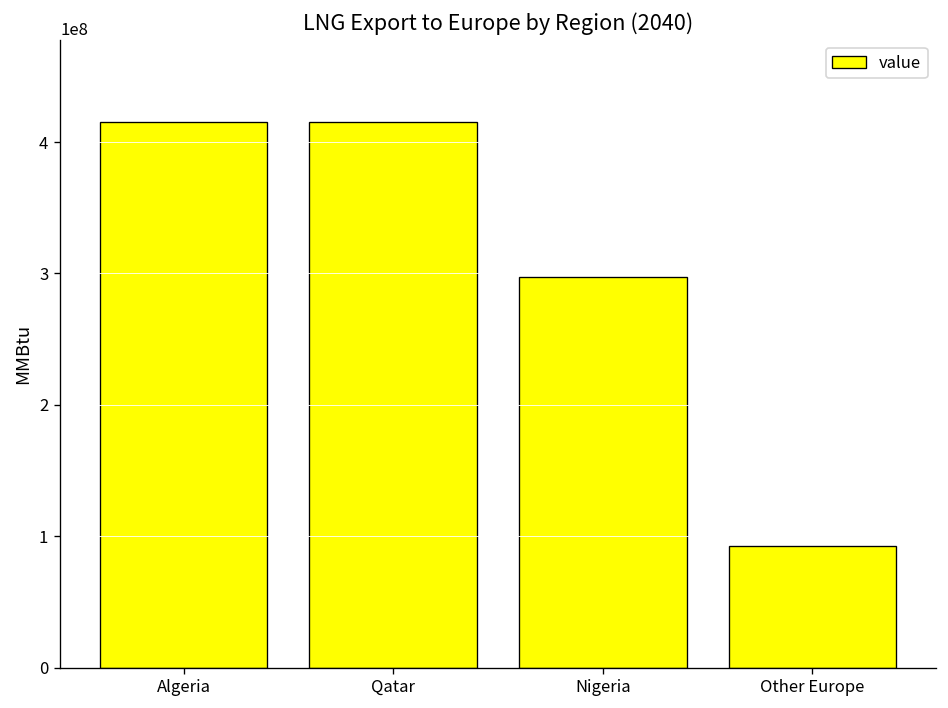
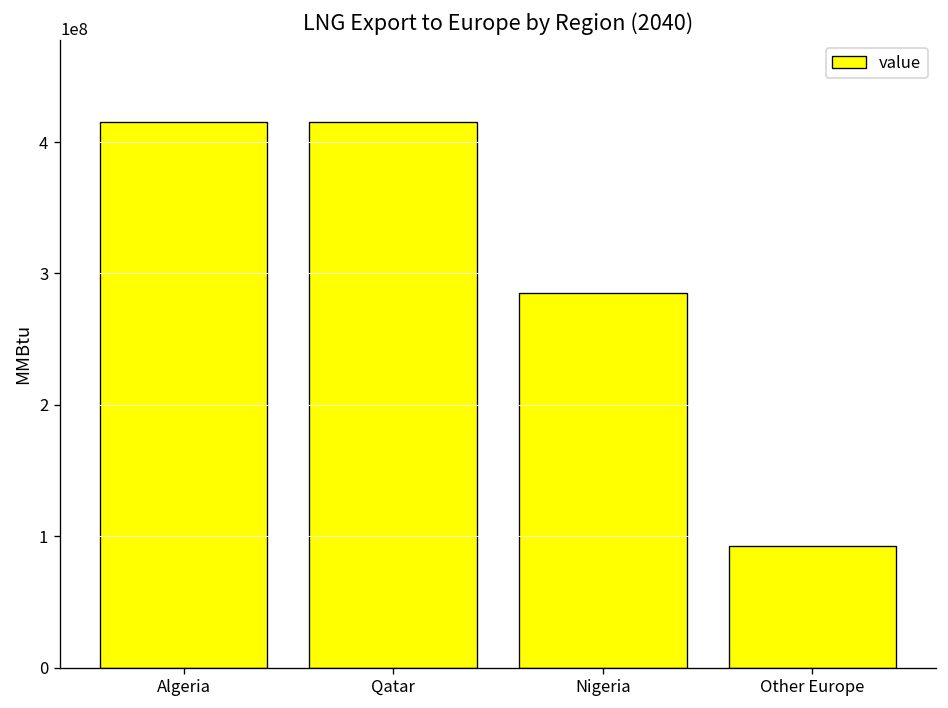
Nigeria: 297000000 -> 285000000
